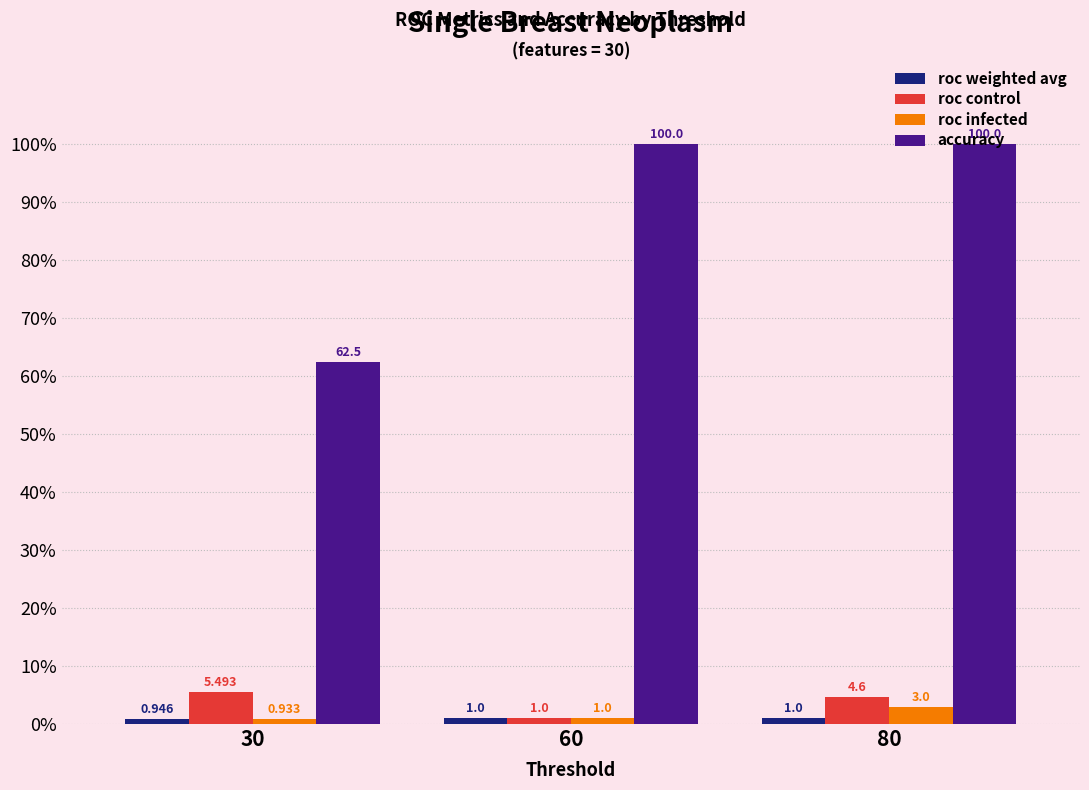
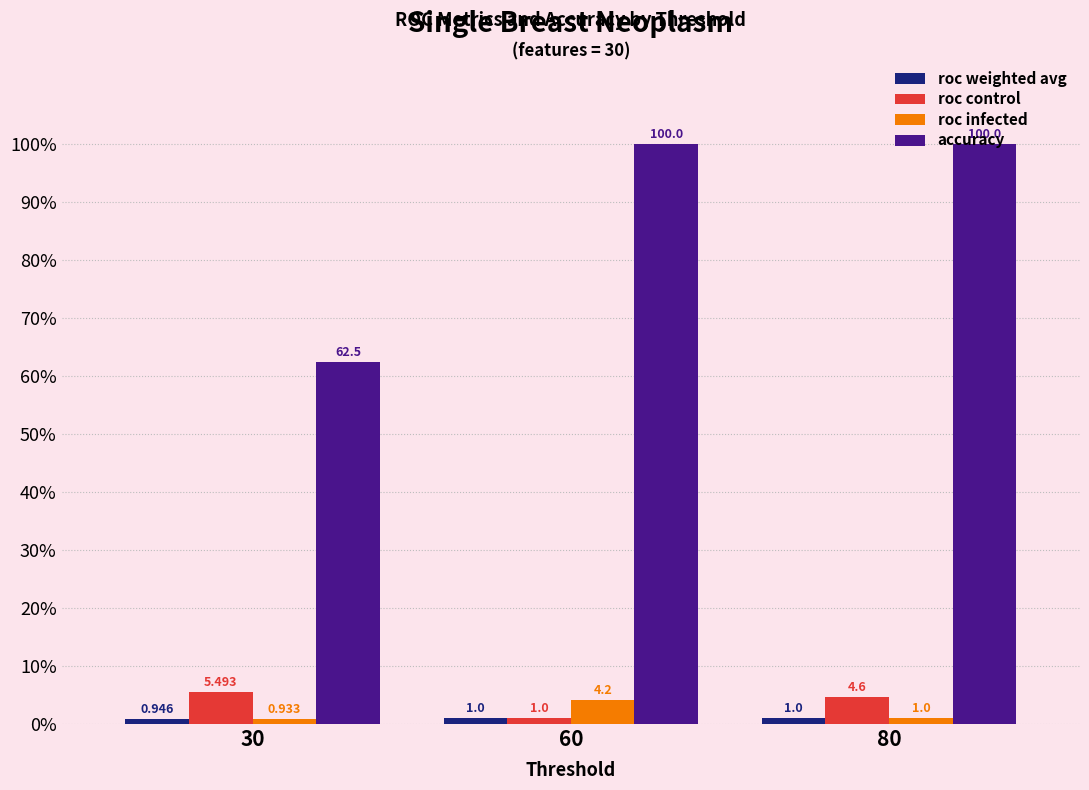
roc infected, 60: 1.0 -> 4.2
roc infected, 80: 3.0 -> 1.0
